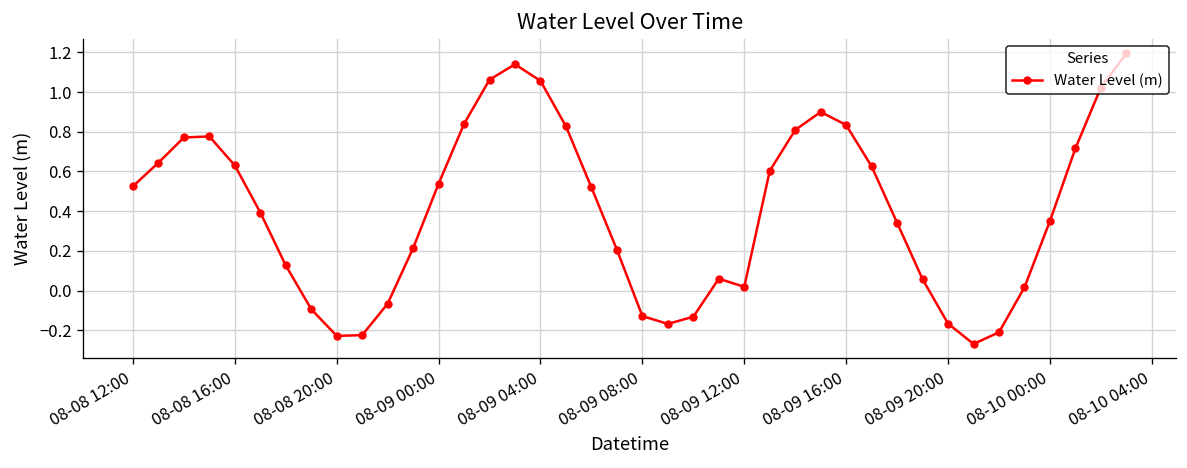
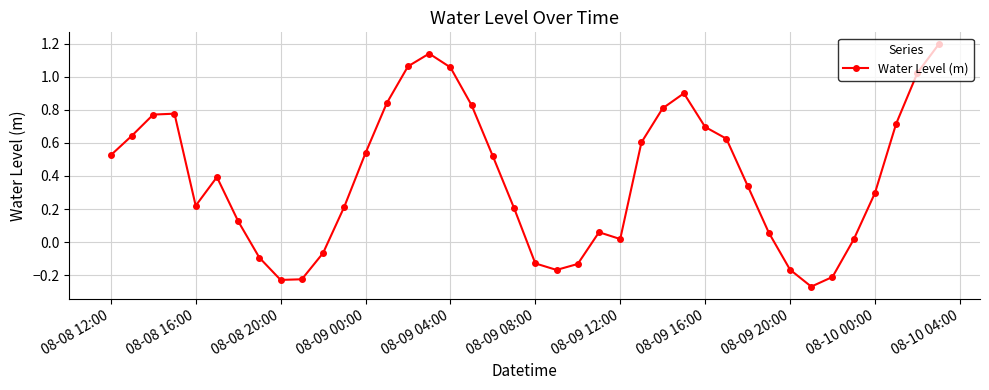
08-08 16:00: 0.63 -> 0.22
08-09 16:00: 0.83 -> 0.70
08-10 00:00: 0.35 -> 0.30
